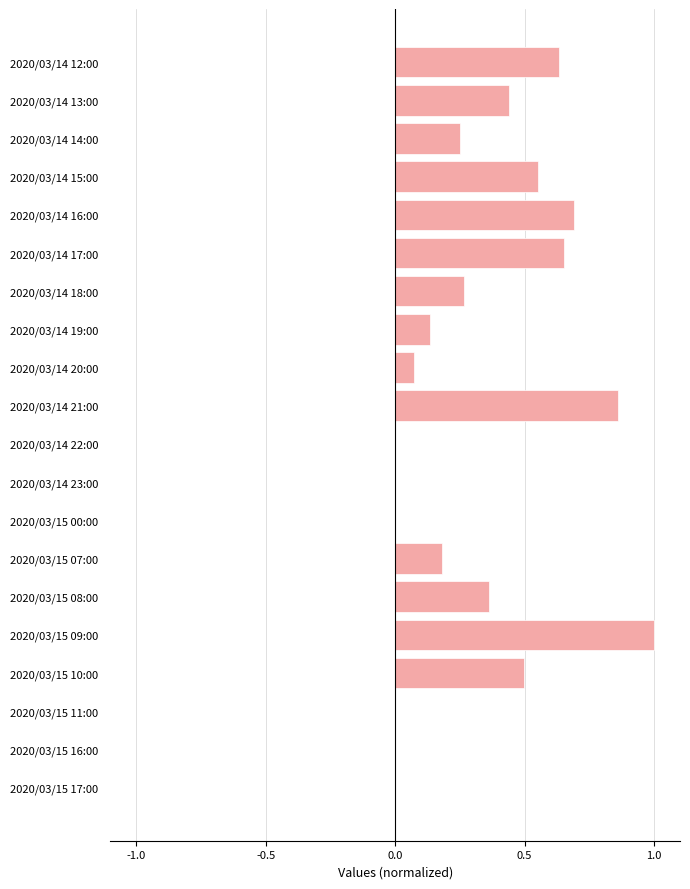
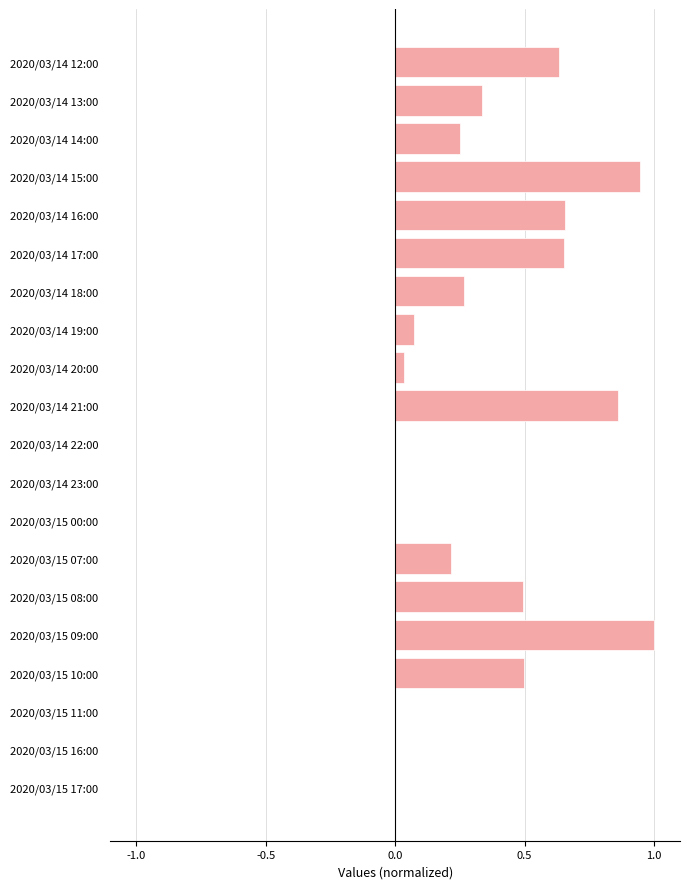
2020/03/14 13:00: 0.44 -> 0.34
2020/03/14 15:00: 0.55 -> 0.95
2020/03/14 16:00: 0.69 -> 0.66
2020/03/14 19:00: 0.14 -> 0.07
2020/03/14 20:00: 0.07 -> 0.03
2020/03/15 07:00: 0.18 -> 0.22
2020/03/15 08:00: 0.36 -> 0.49
